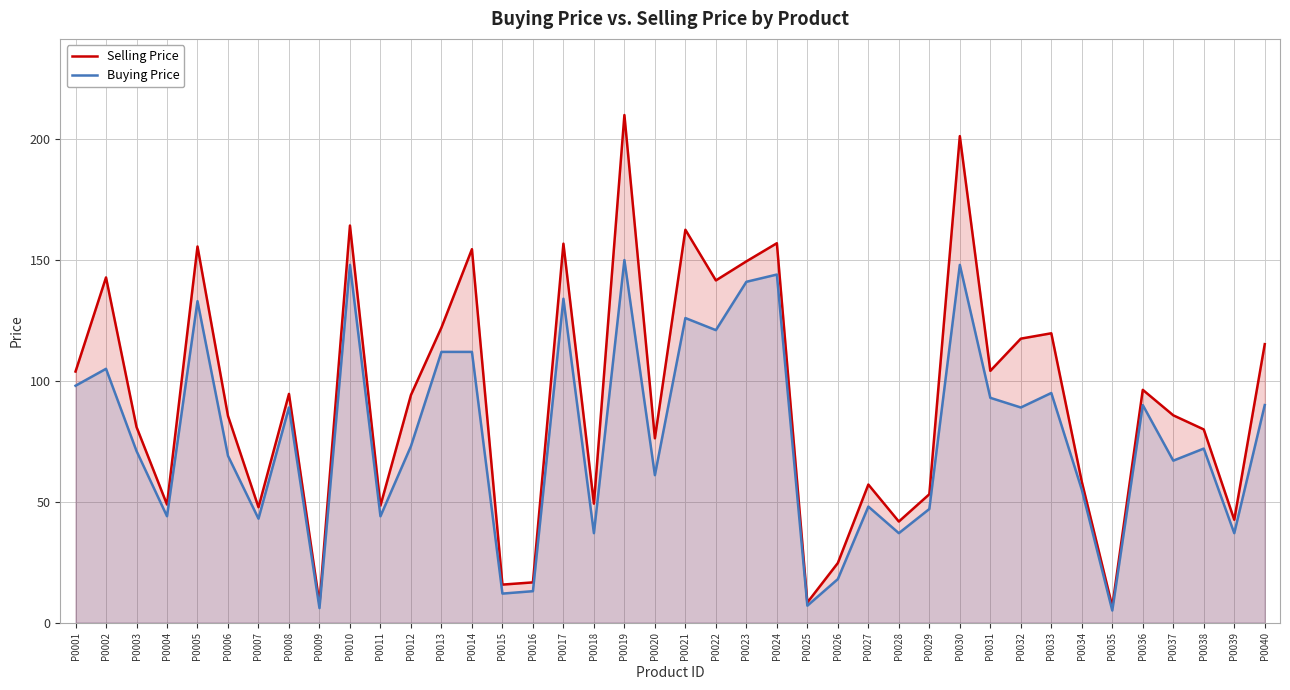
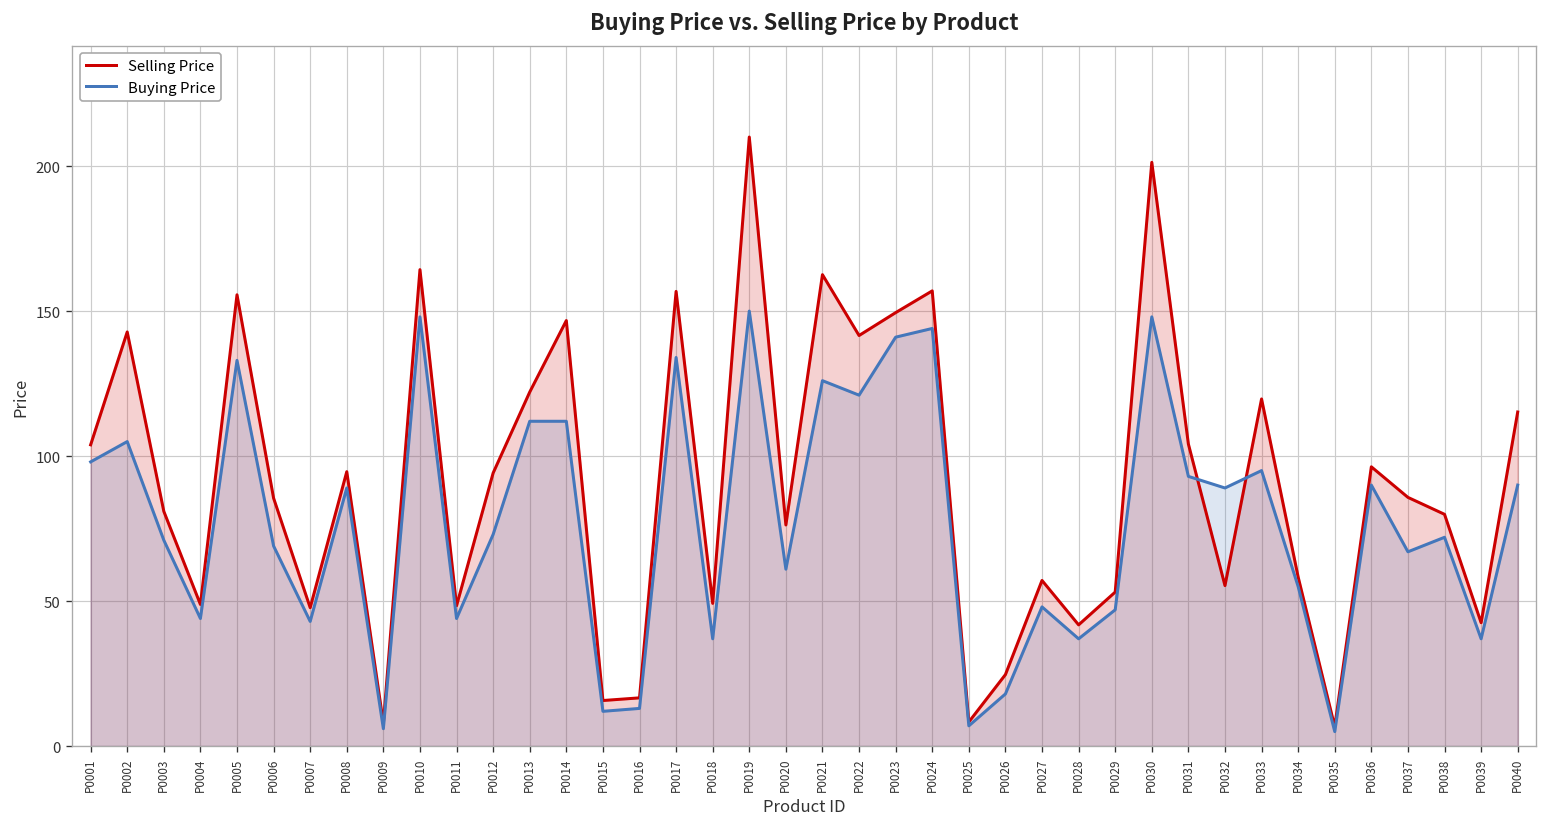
Selling Price, P0014: 154 -> 147
Selling Price, P0032: 117 -> 55
